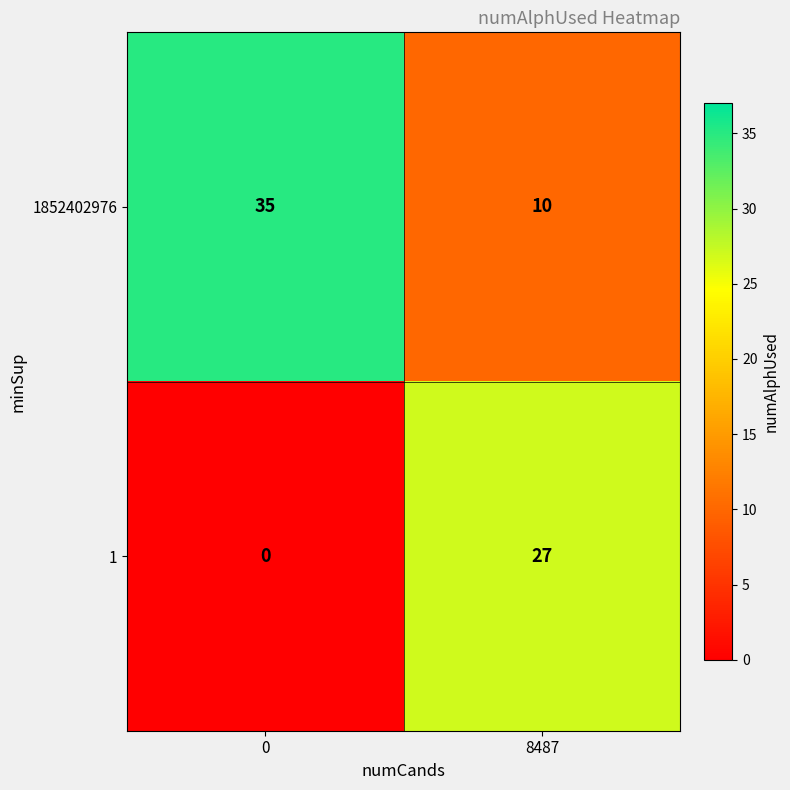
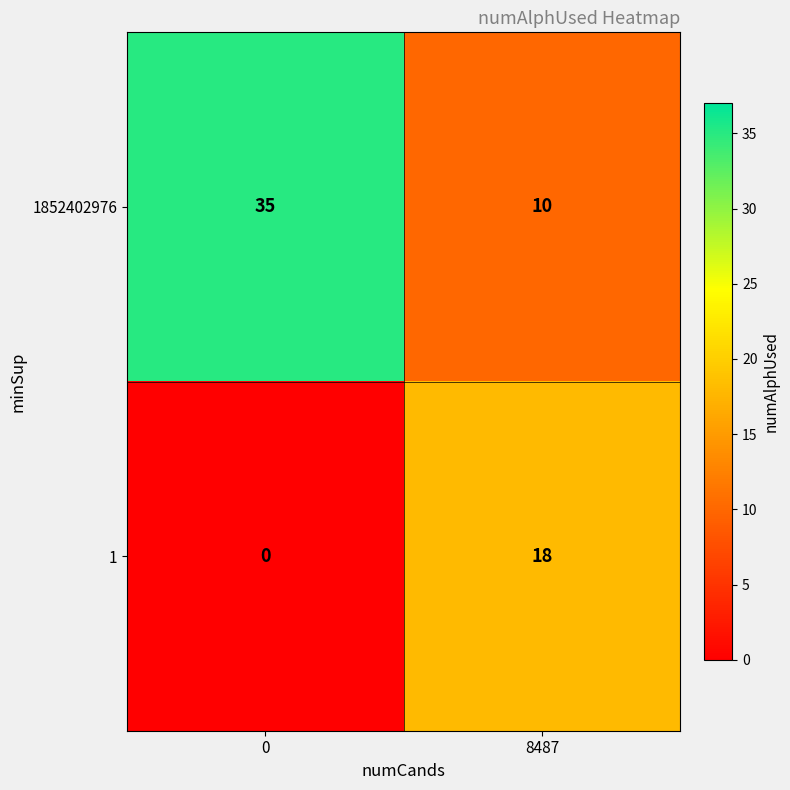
1, 8487: 27 -> 18
